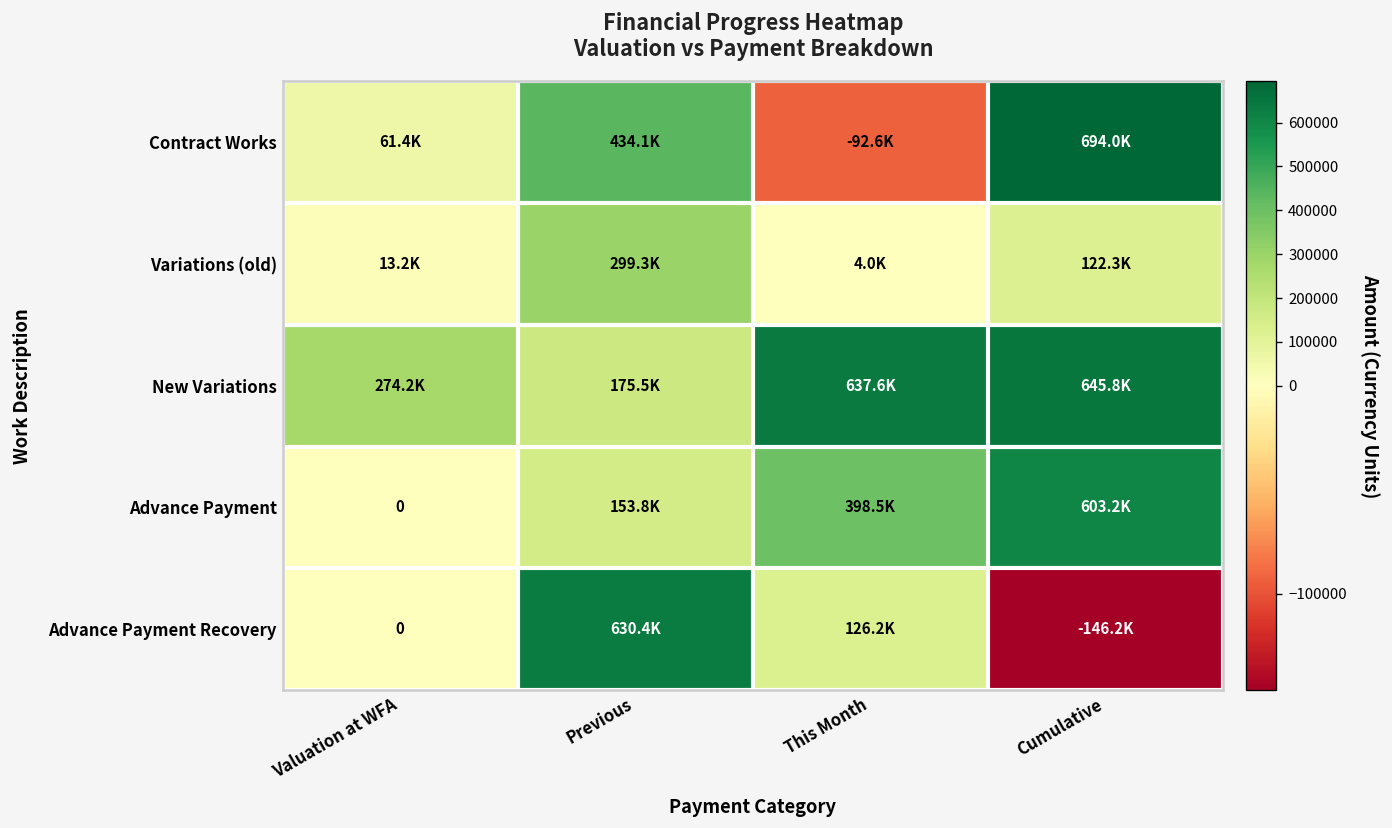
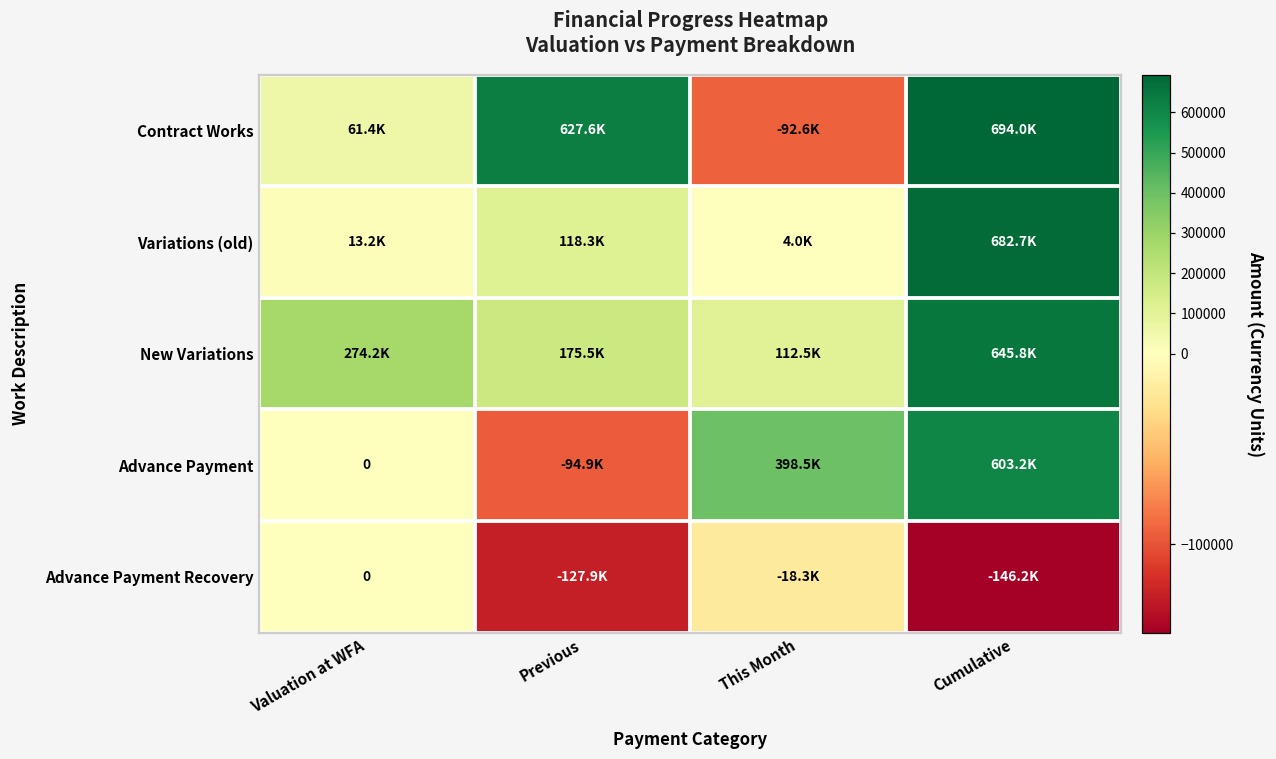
Contract Works, Previous: 434.1K -> 627.6K
Variations (old), Previous: 299.3K -> 118.3K
Variations (old), Cumulative: 122.3K -> 682.7K
New Variations, This Month: 637.6K -> 112.5K
Advance Payment, Previous: 153.8K -> -94.9K
Advance Payment Recovery, Previous: 630.4K -> -127.9K
Advance Payment Recovery, This Month: 126.2K -> -18.3K
